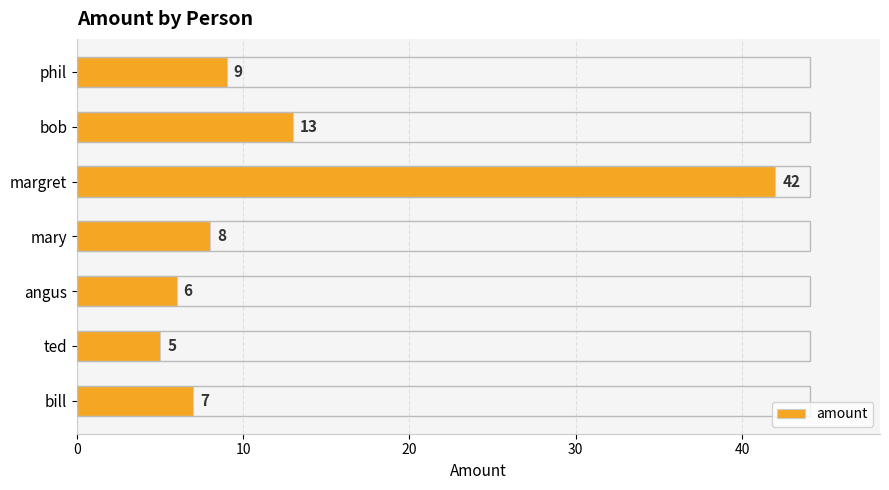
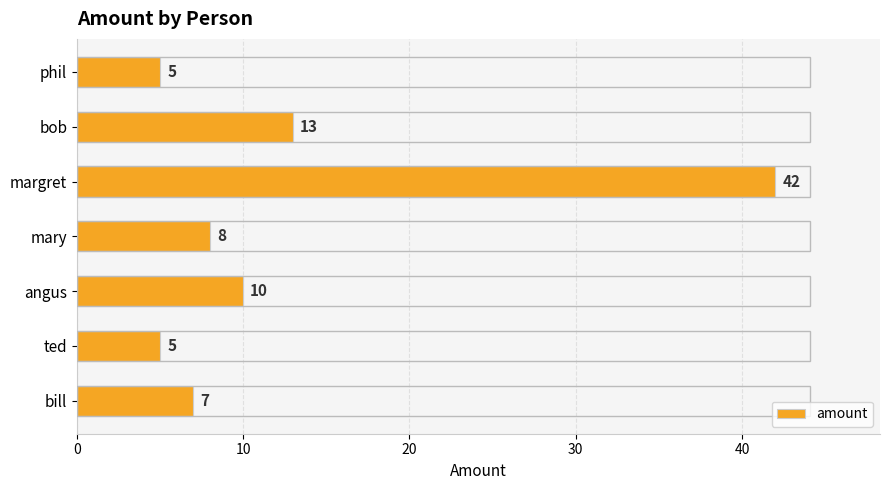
phil: 9 -> 5
angus: 6 -> 10
